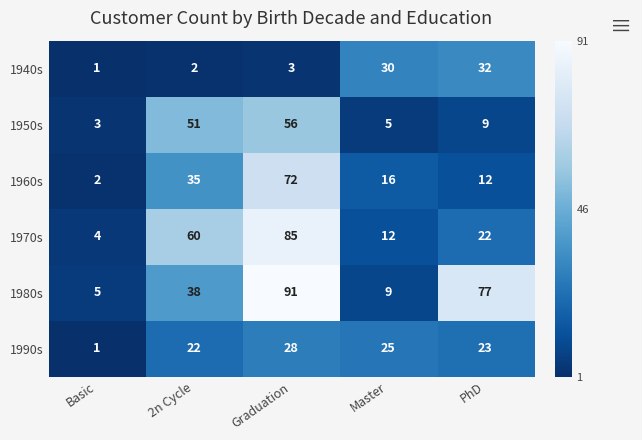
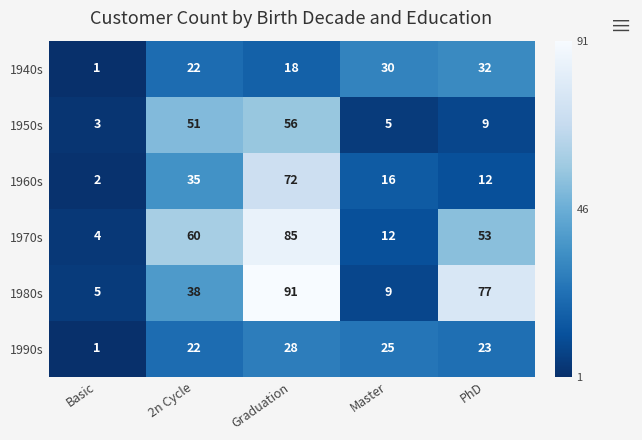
1940s, 2n Cycle: 2 -> 22
1940s, Graduation: 3 -> 18
1970s, PhD: 22 -> 53
